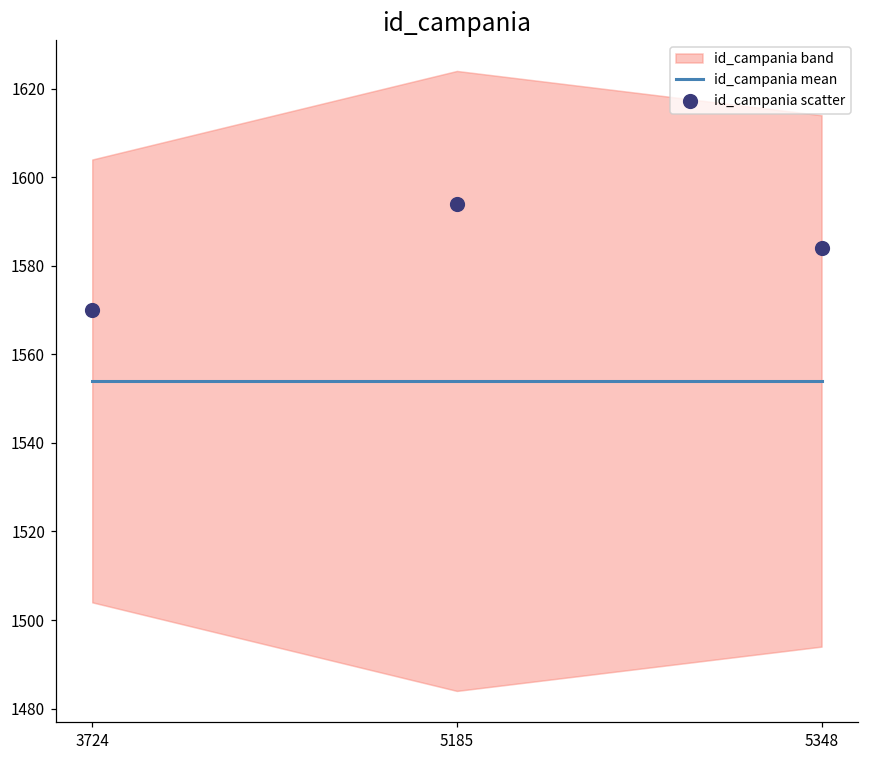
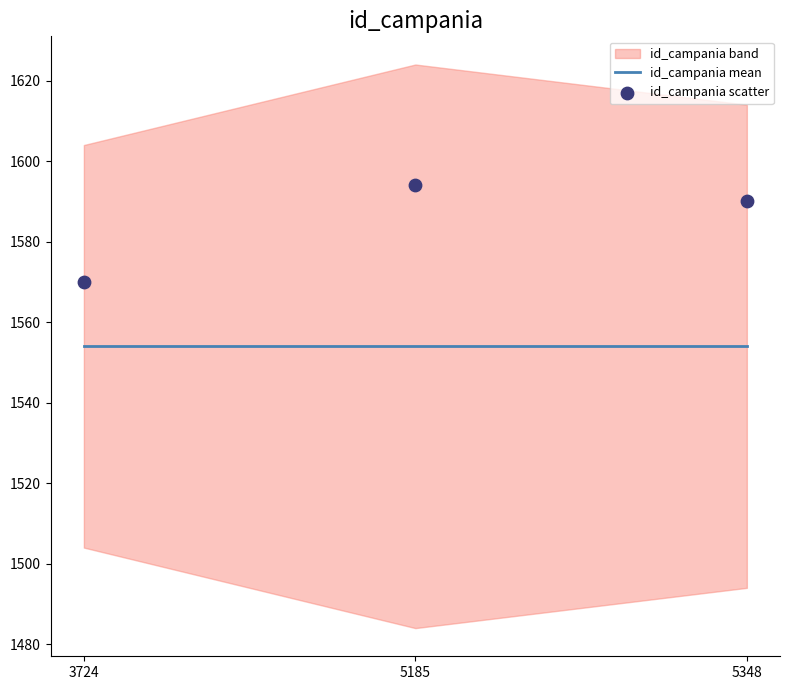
id_campania scatter, 5348: 1584 -> 1590
